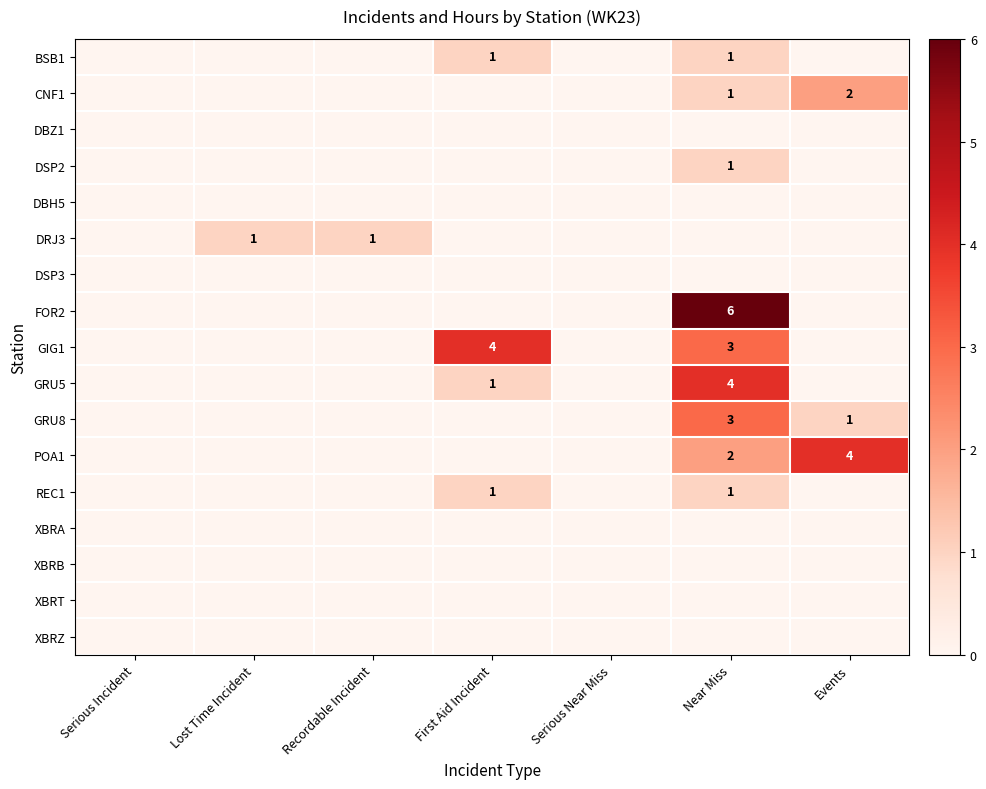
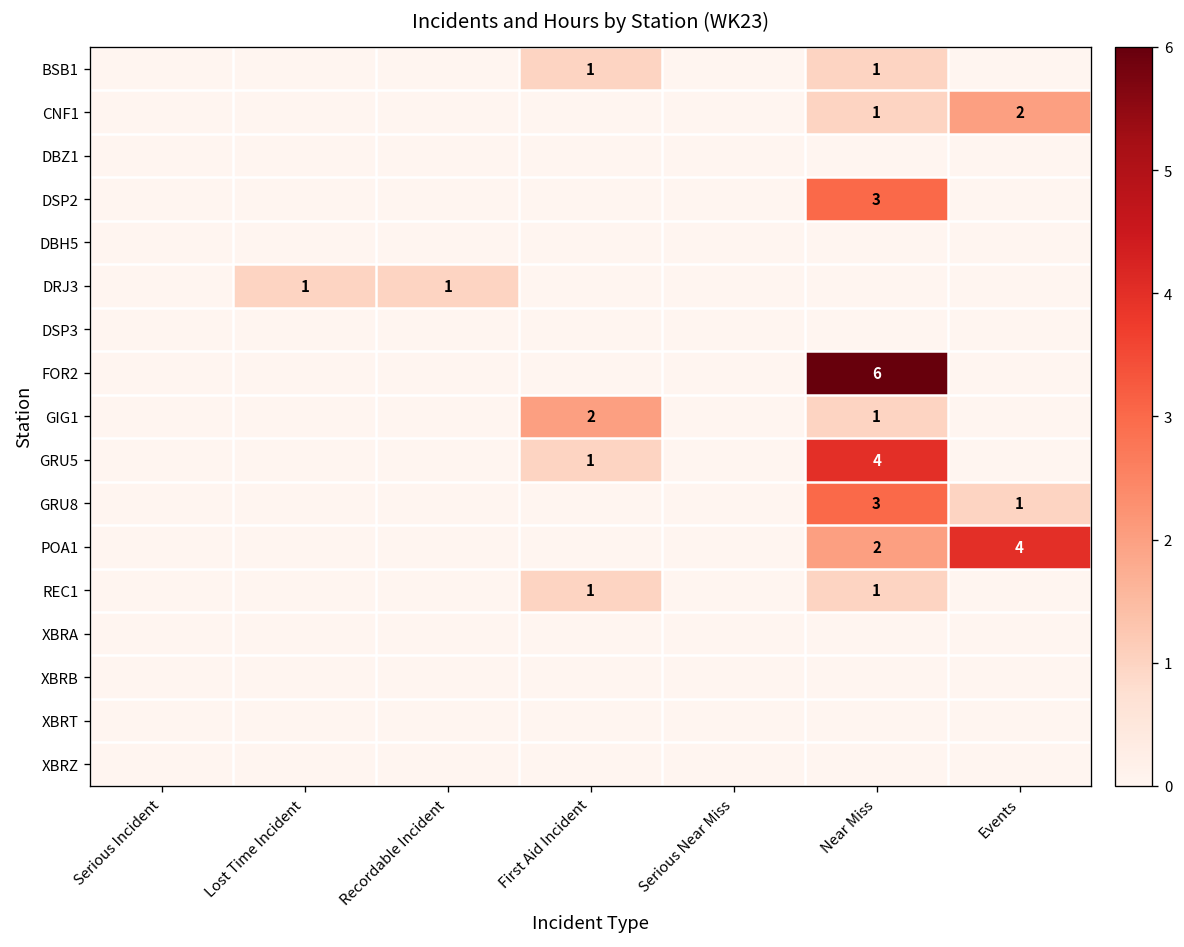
DSP2, Near Miss: 1 -> 3
GIG1, First Aid Incident: 4 -> 2
GIG1, Near Miss: 3 -> 1
